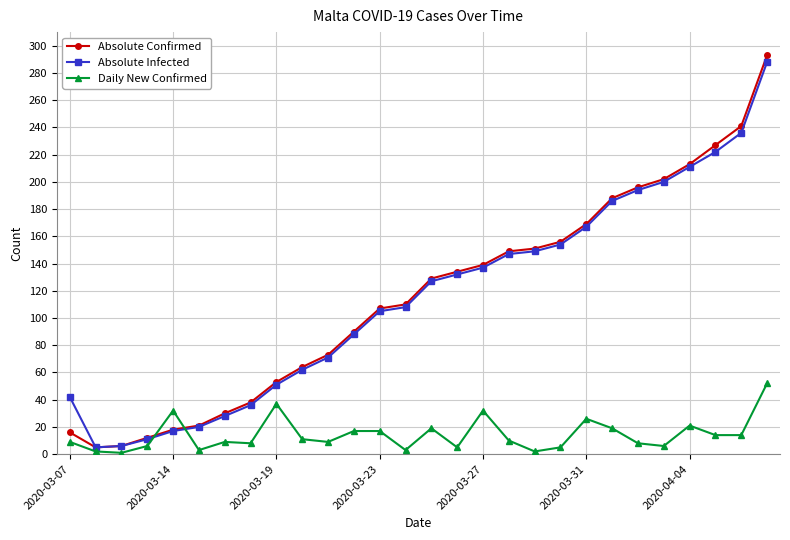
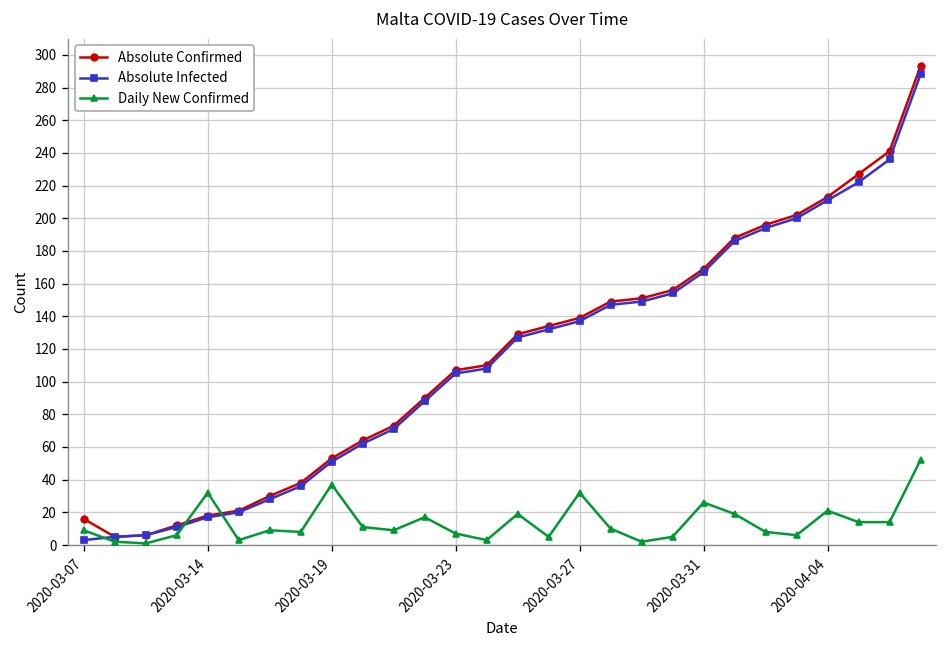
Absolute Infected, 2020-03-07: 42 -> 3
Daily New Confirmed, 2020-03-23: 17 -> 7
